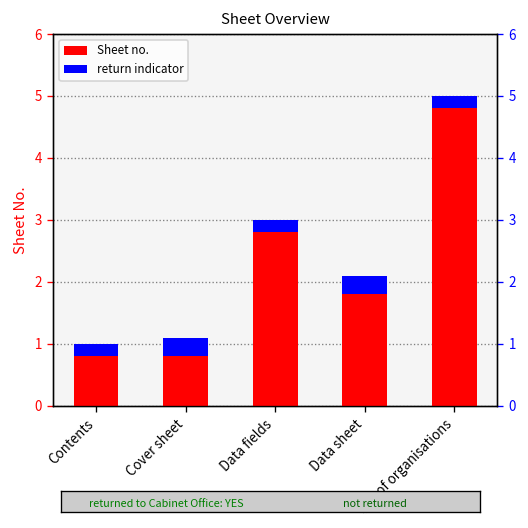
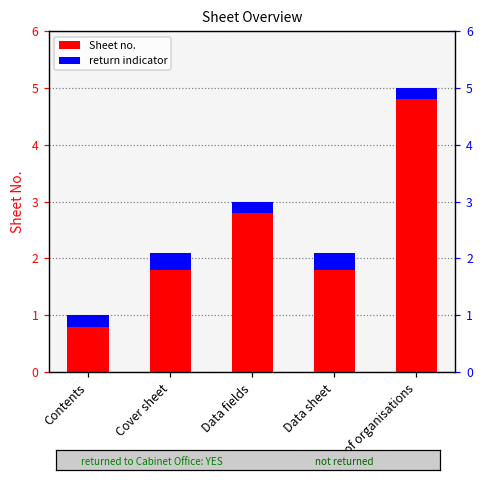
Sheet no., Cover sheet: 1 -> 2
